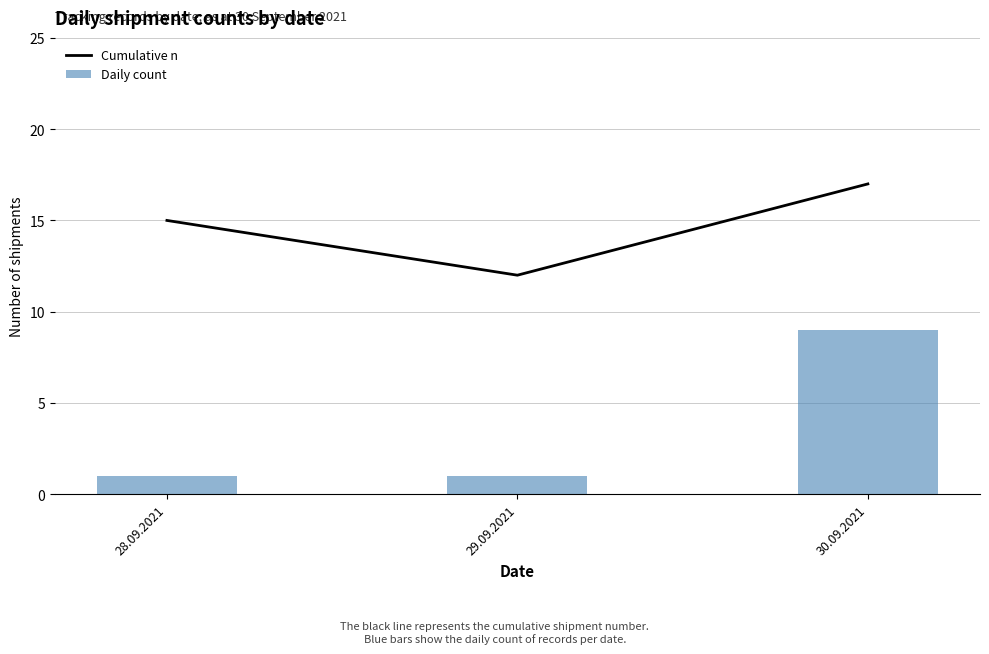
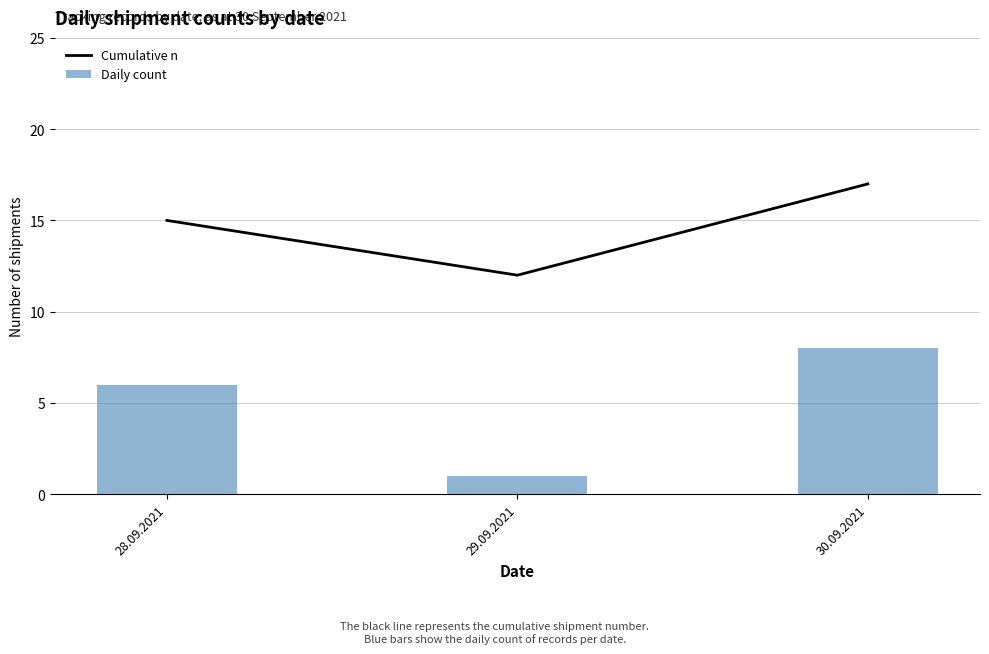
Daily count, 28.09.2021: 1 -> 6
Daily count, 30.09.2021: 9 -> 8
